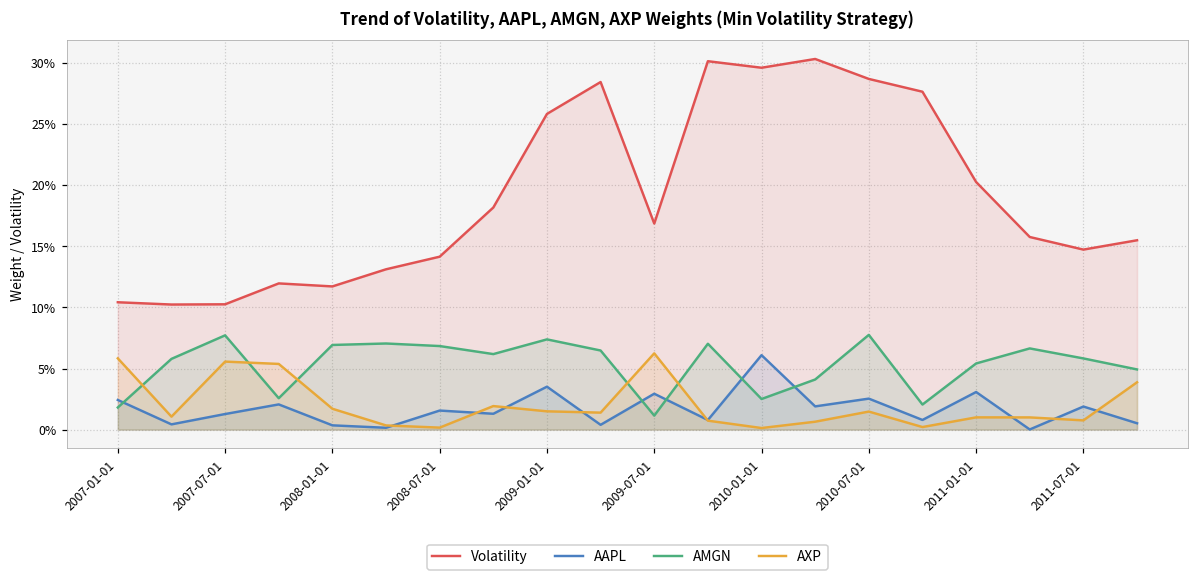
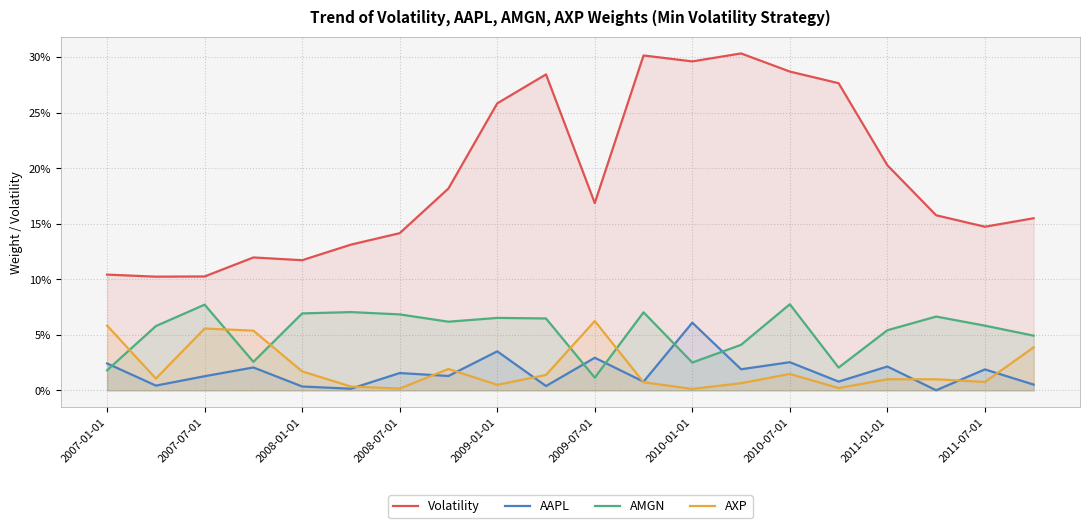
AMGN, 2009-01-01: 7.4% -> 6.5%
AXP, 2009-01-01: 1.5% -> 0.5%
AAPL, 2011-01-01: 3.1% -> 2.1%
